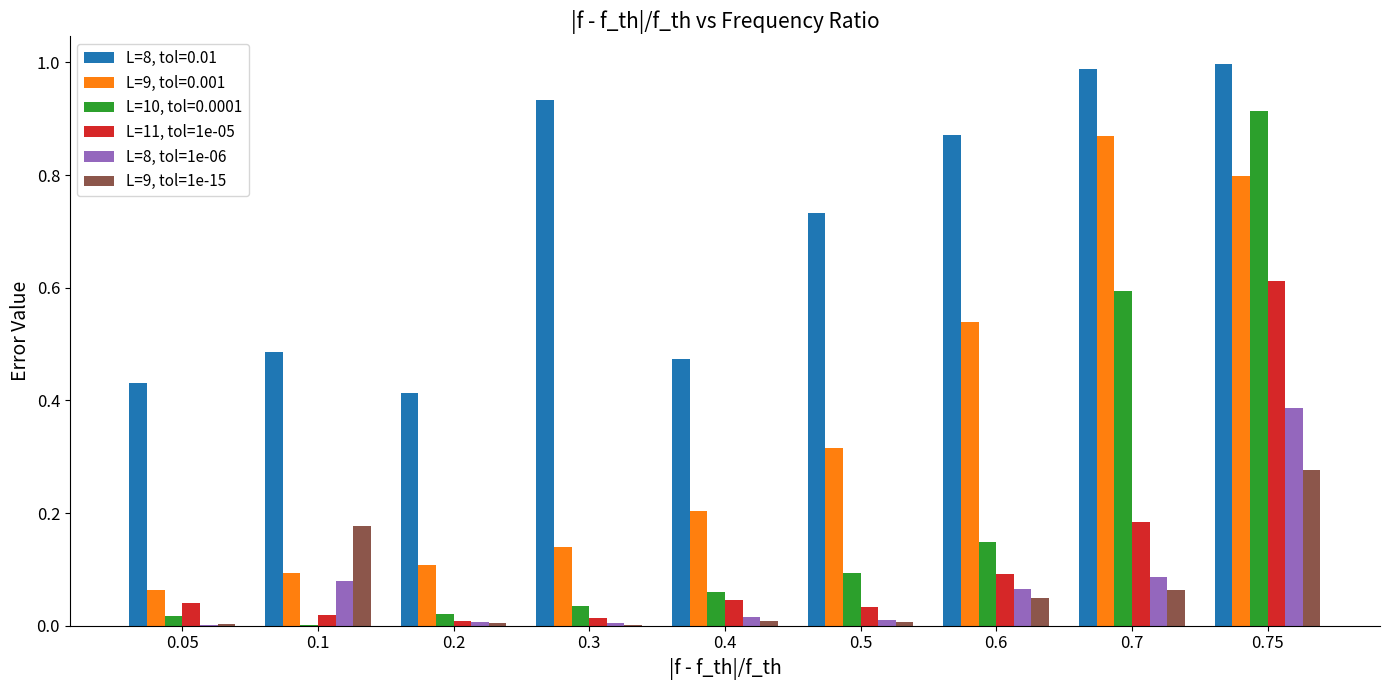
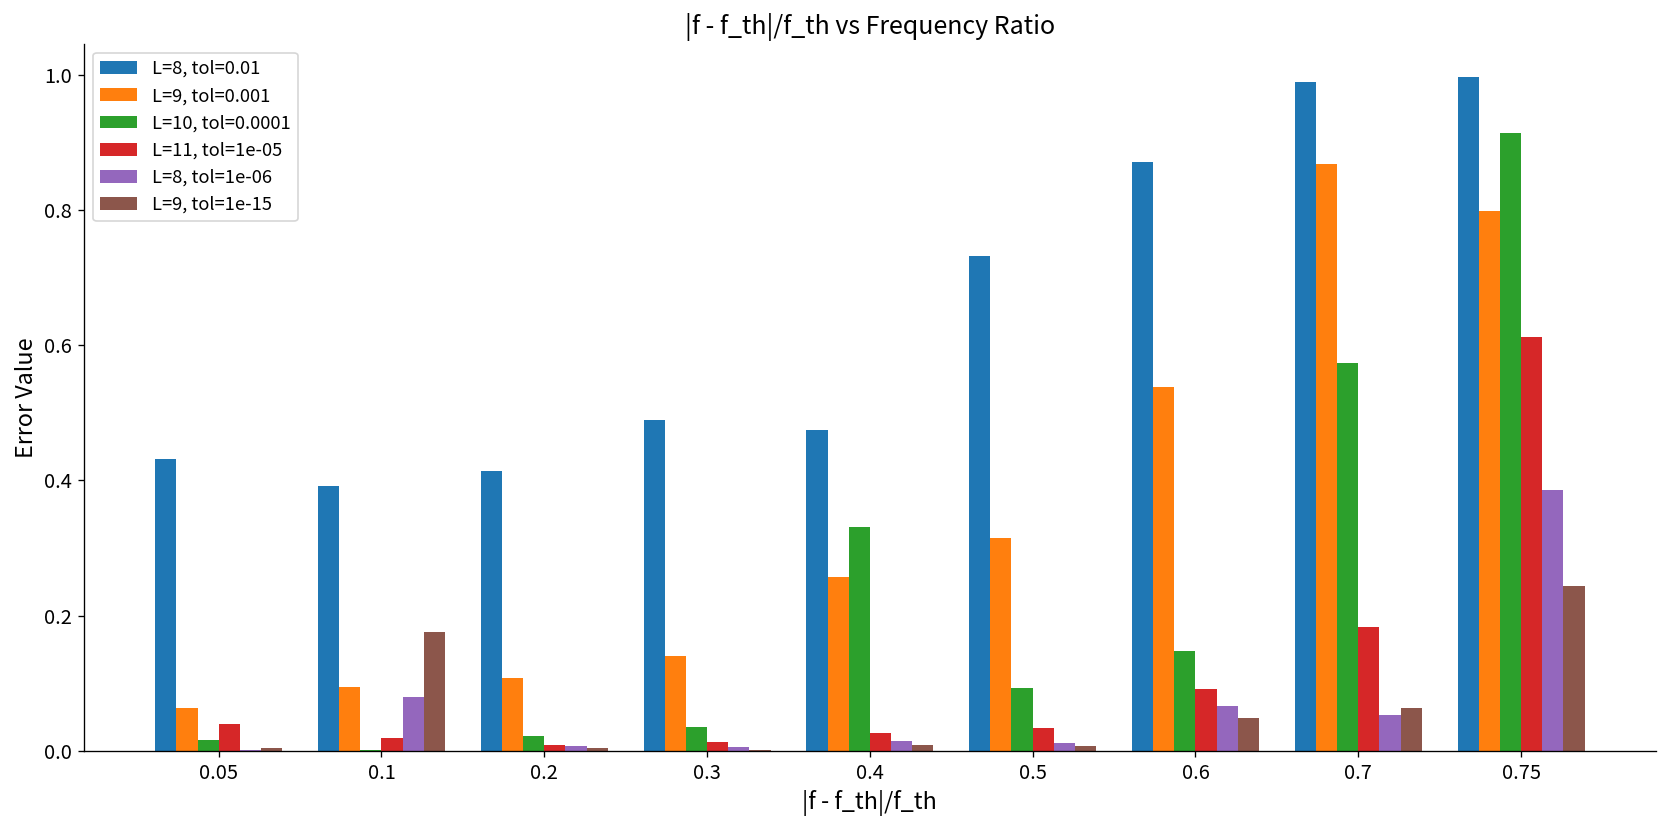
L=8, tol=0.01, 0.1: 0.49 -> 0.39
L=8, tol=0.01, 0.3: 0.93 -> 0.49
L=9, tol=0.001, 0.4: 0.20 -> 0.26
L=10, tol=0.0001, 0.4: 0.06 -> 0.33
L=11, tol=1e-05, 0.4: 0.05 -> 0.03
L=10, tol=0.0001, 0.7: 0.59 -> 0.57
L=8, tol=1e-06, 0.7: 0.09 -> 0.05
L=9, tol=1e-15, 0.75: 0.28 -> 0.24
